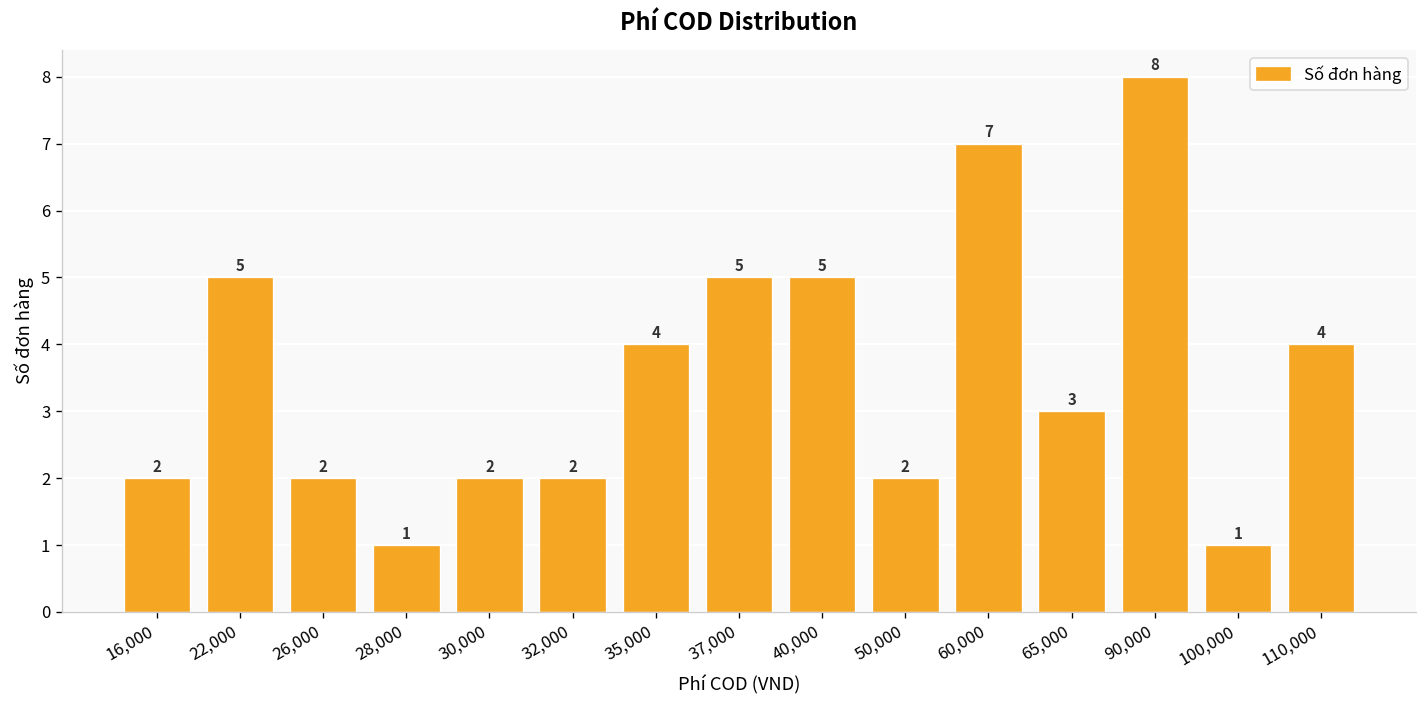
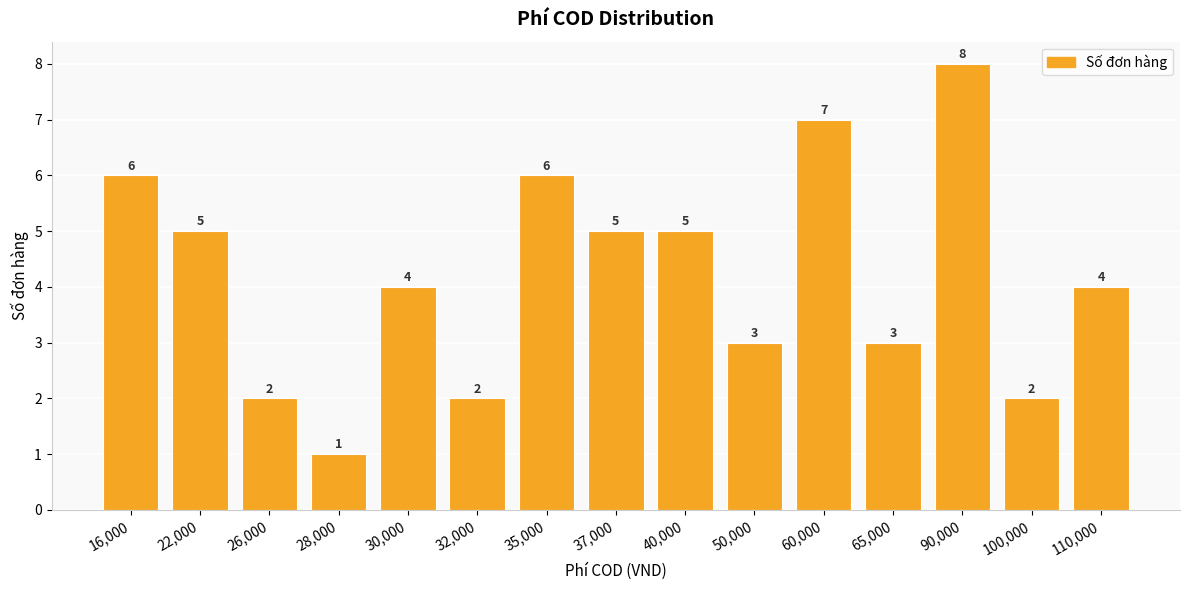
16,000: 2 -> 6
30,000: 2 -> 4
35,000: 4 -> 6
50,000: 2 -> 3
100,000: 1 -> 2
